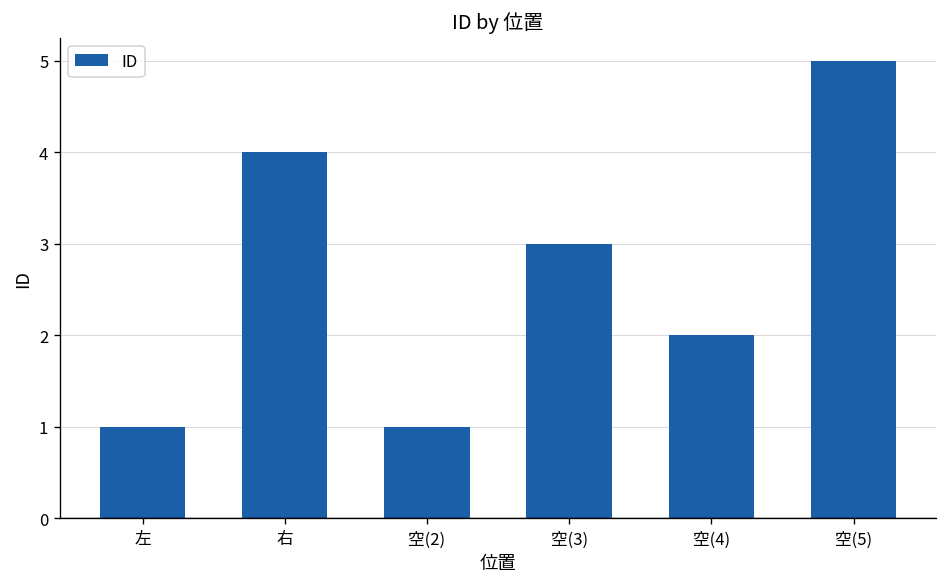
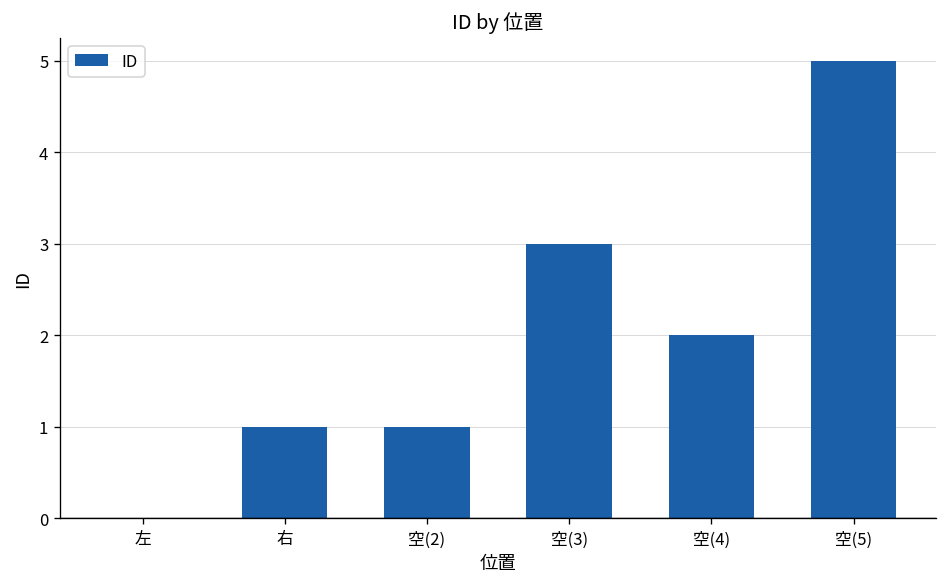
左: 1 -> 0
右: 4 -> 1
